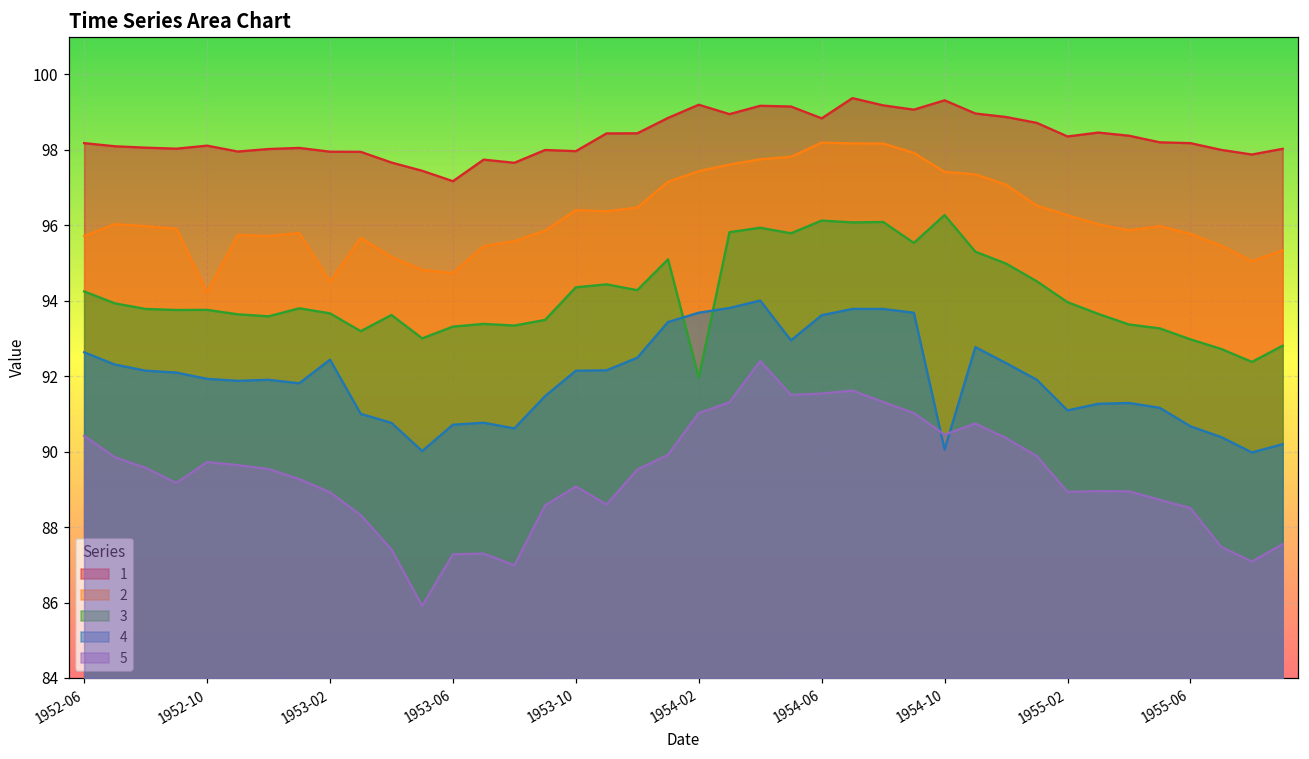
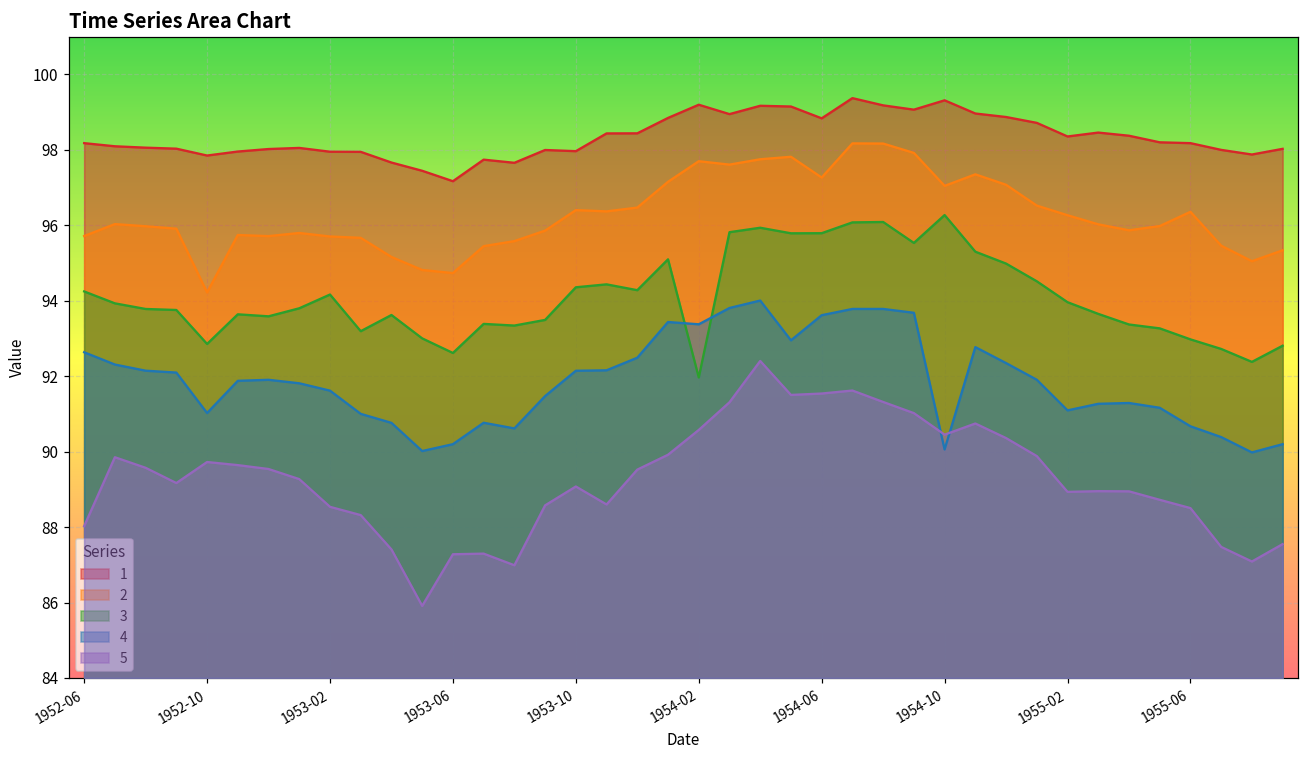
5, 1952-06: 90.4 -> 88.0
1, 1952-10: 98.1 -> 97.8
3, 1952-10: 93.8 -> 92.9
4, 1952-10: 91.9 -> 91.0
2, 1953-02: 94.5 -> 95.7
3, 1953-02: 93.7 -> 94.2
4, 1953-02: 92.4 -> 91.6
5, 1953-02: 88.9 -> 88.5
3, 1953-06: 93.3 -> 92.6
4, 1953-06: 90.7 -> 90.2
2, 1954-02: 97.4 -> 97.7
4, 1954-02: 93.7 -> 93.4
5, 1954-02: 91.0 -> 90.6
2, 1954-06: 98.2 -> 97.3
3, 1954-06: 96.1 -> 95.8
2, 1954-10: 97.4 -> 97.0
2, 1955-06: 95.8 -> 96.4
